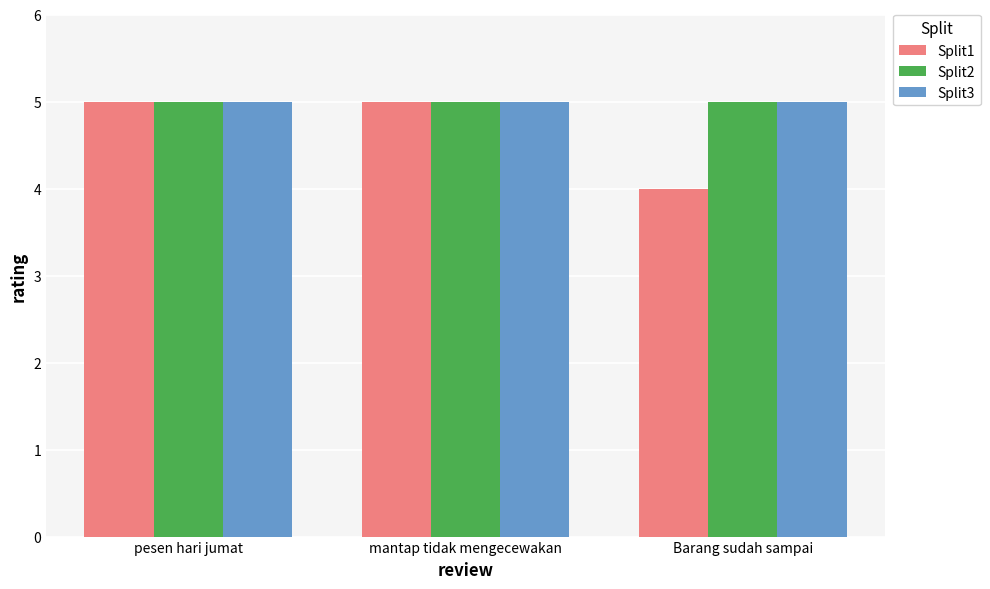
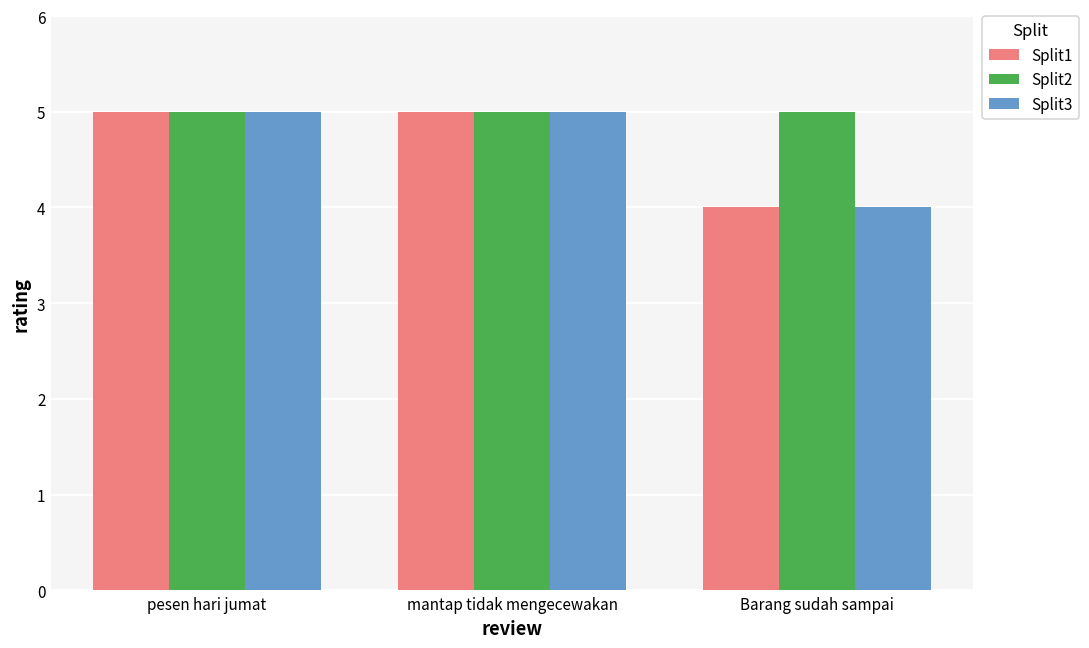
Split3, Barang sudah sampai: 5 -> 4
